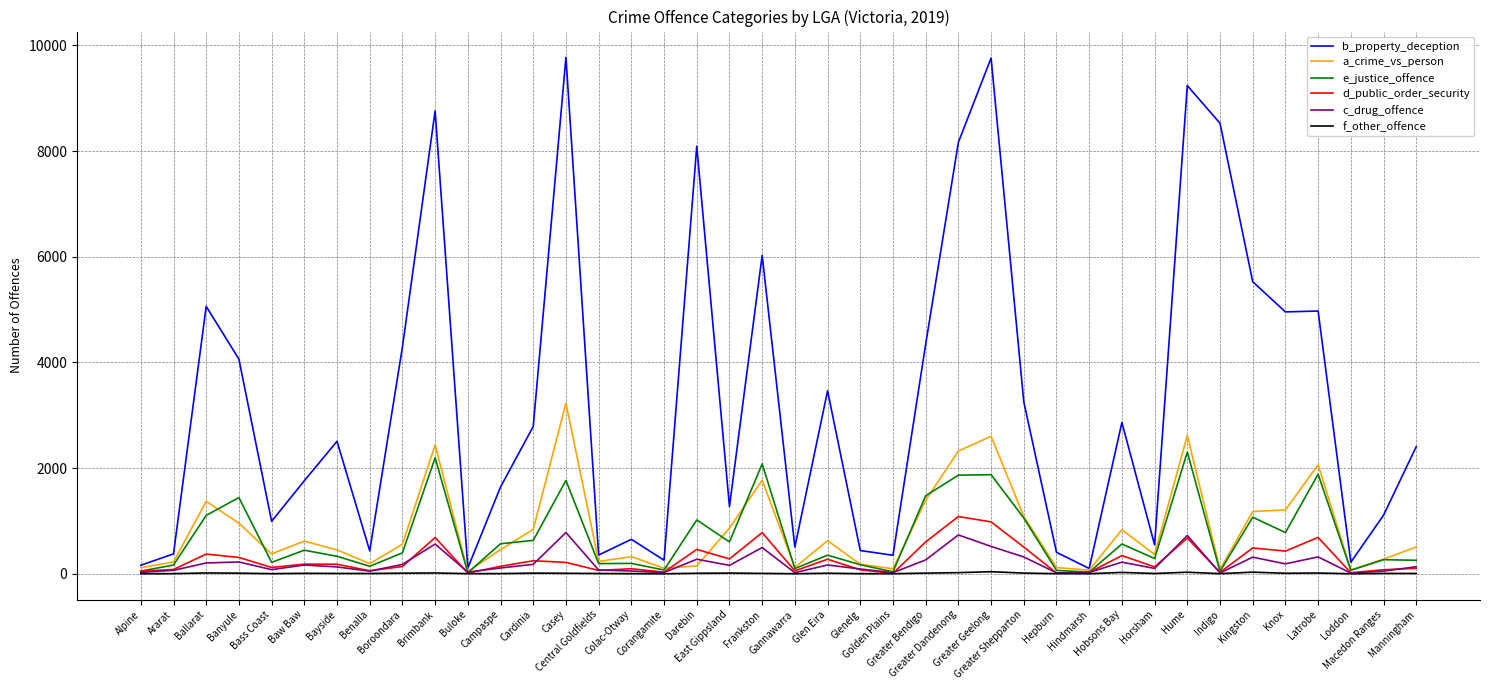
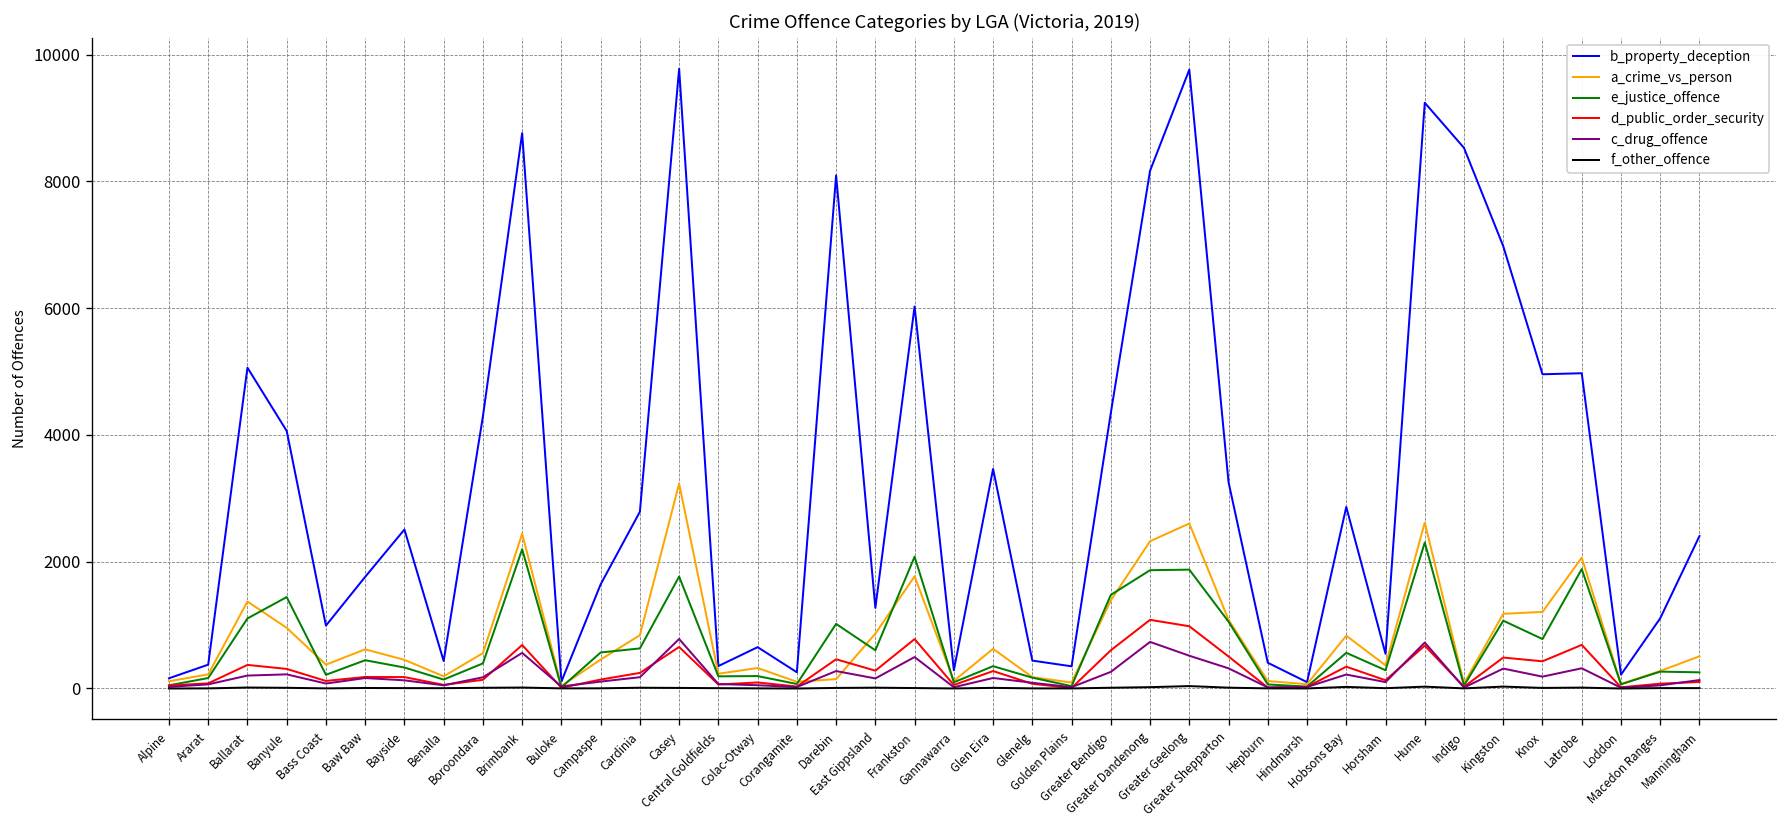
d_public_order_security, Casey: 200 -> 700
b_property_deception, Gannawarra: 500 -> 300
b_property_deception, Kingston: 5500 -> 7000
